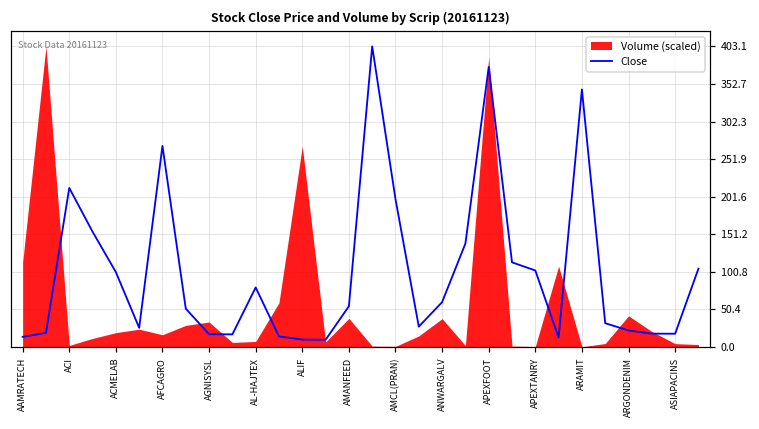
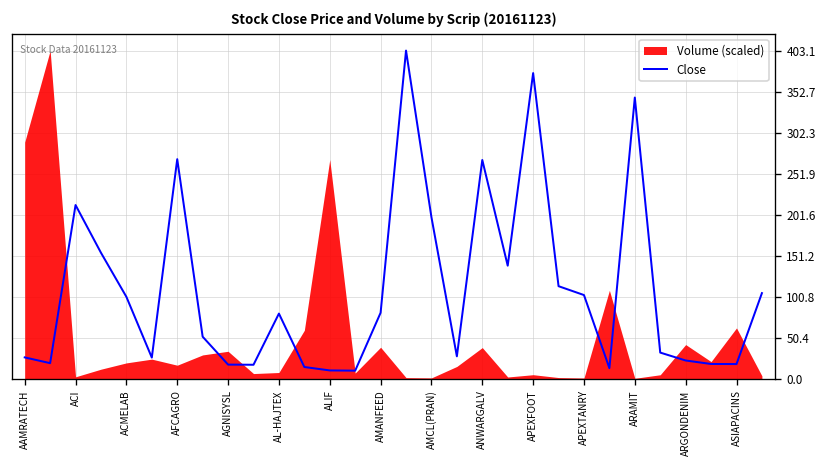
Close, AAMRATECH: 10 -> 30
Volume (scaled), AAMRATECH: 110 -> 290
Close, AMANFEED: 50 -> 80
Close, ANWARGALV: 60 -> 270
Volume (scaled), APEXFOOT: 390 -> 0
Volume (scaled), ASIAPACINS: 0 -> 60
